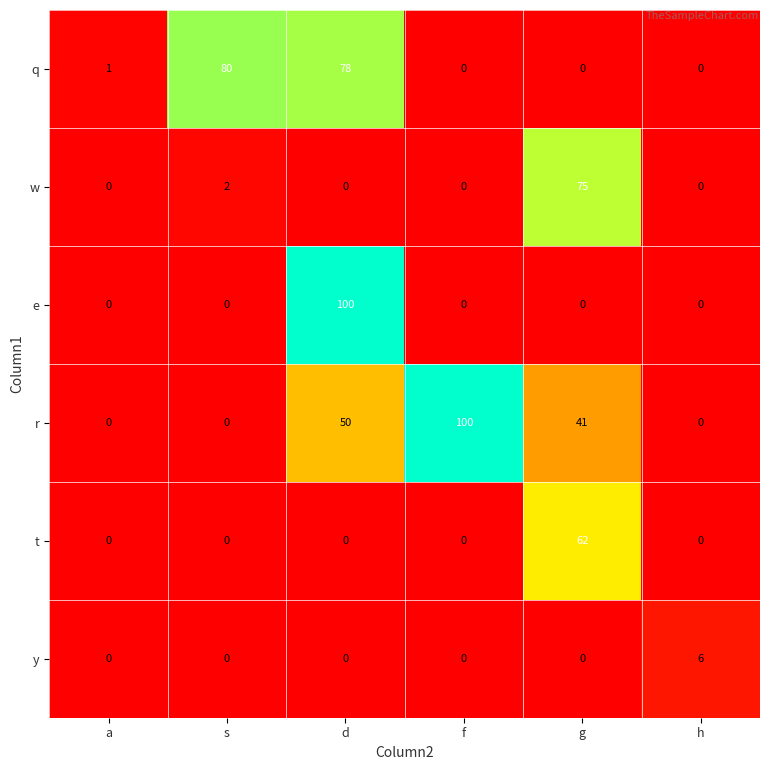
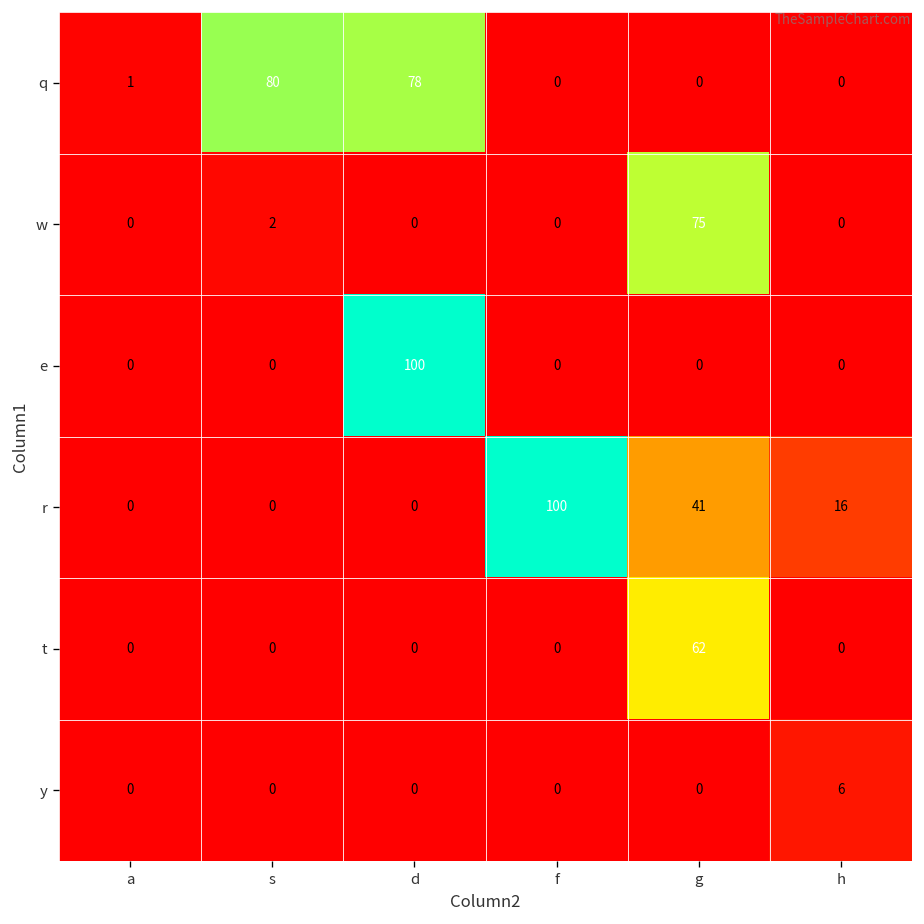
r, d: 50 -> 0
r, h: 0 -> 16
